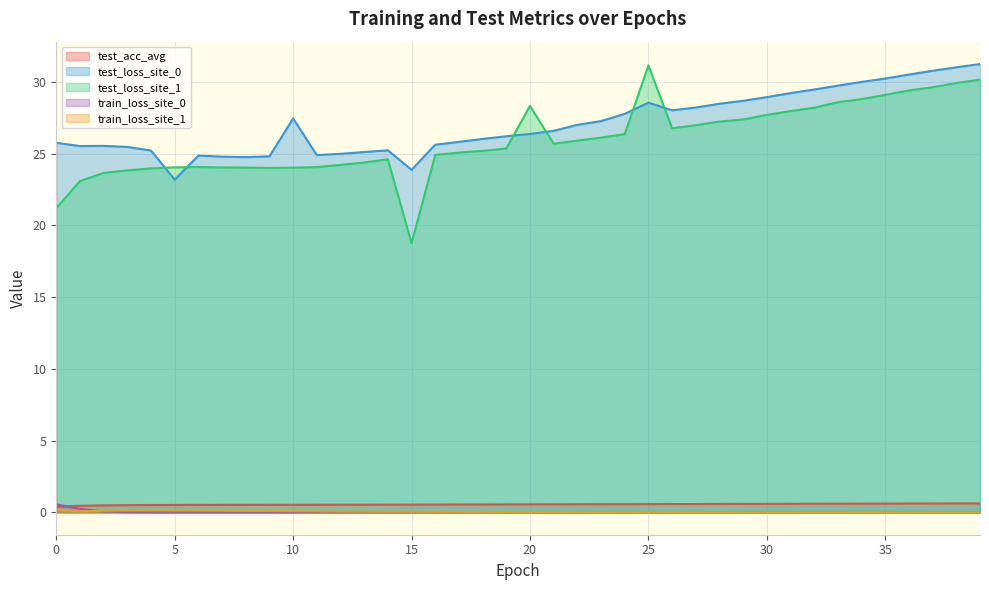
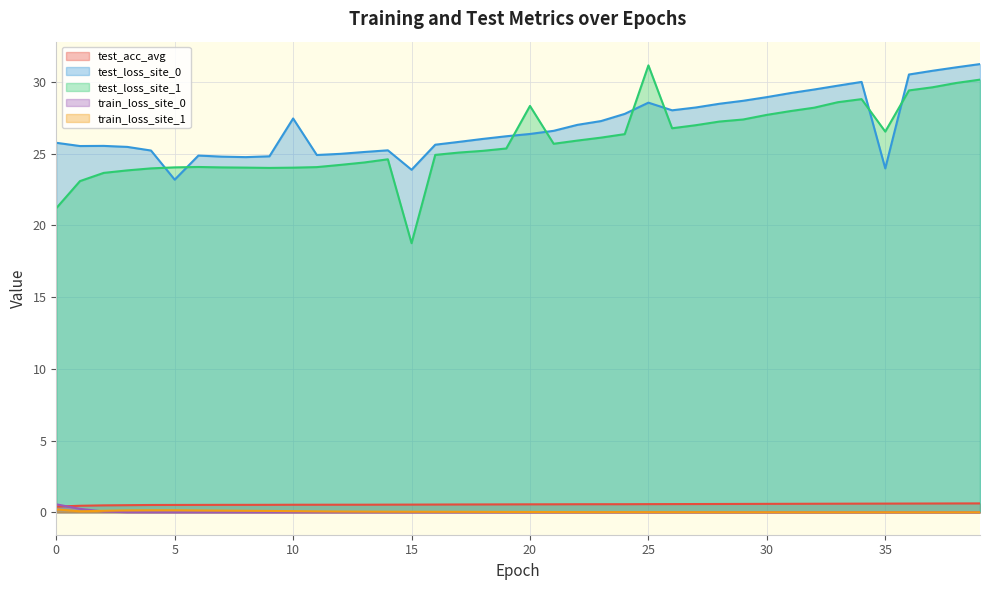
test_loss_site_0, 35: 30.2 -> 24.0
test_loss_site_1, 35: 29.1 -> 26.5
